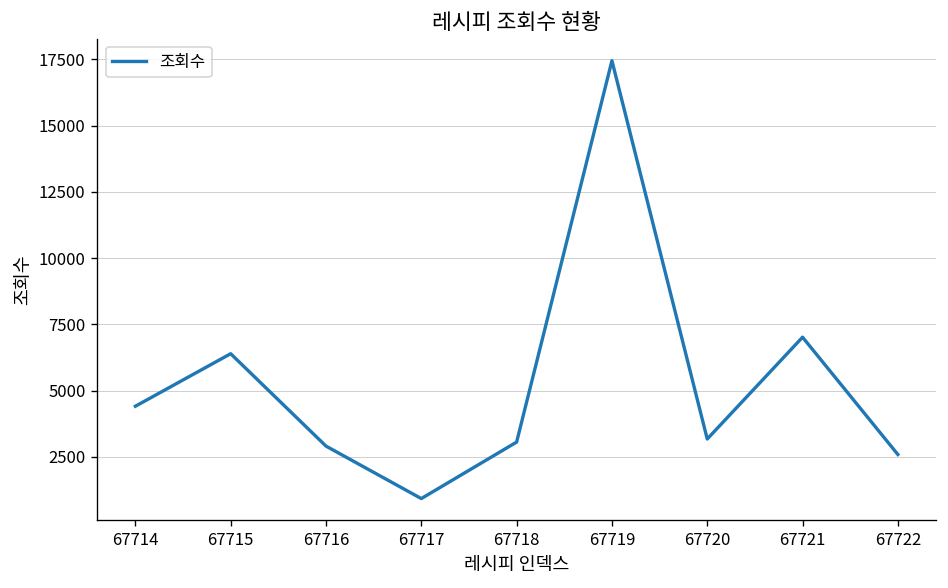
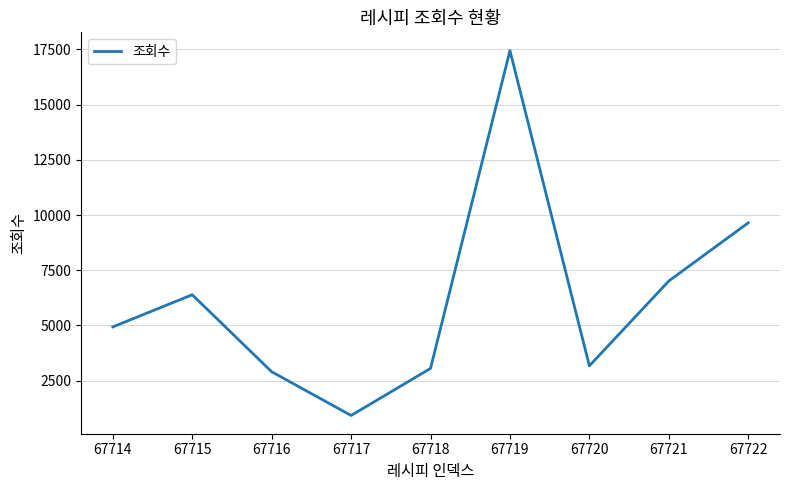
67714: 4400 -> 4900
67722: 2600 -> 9600
